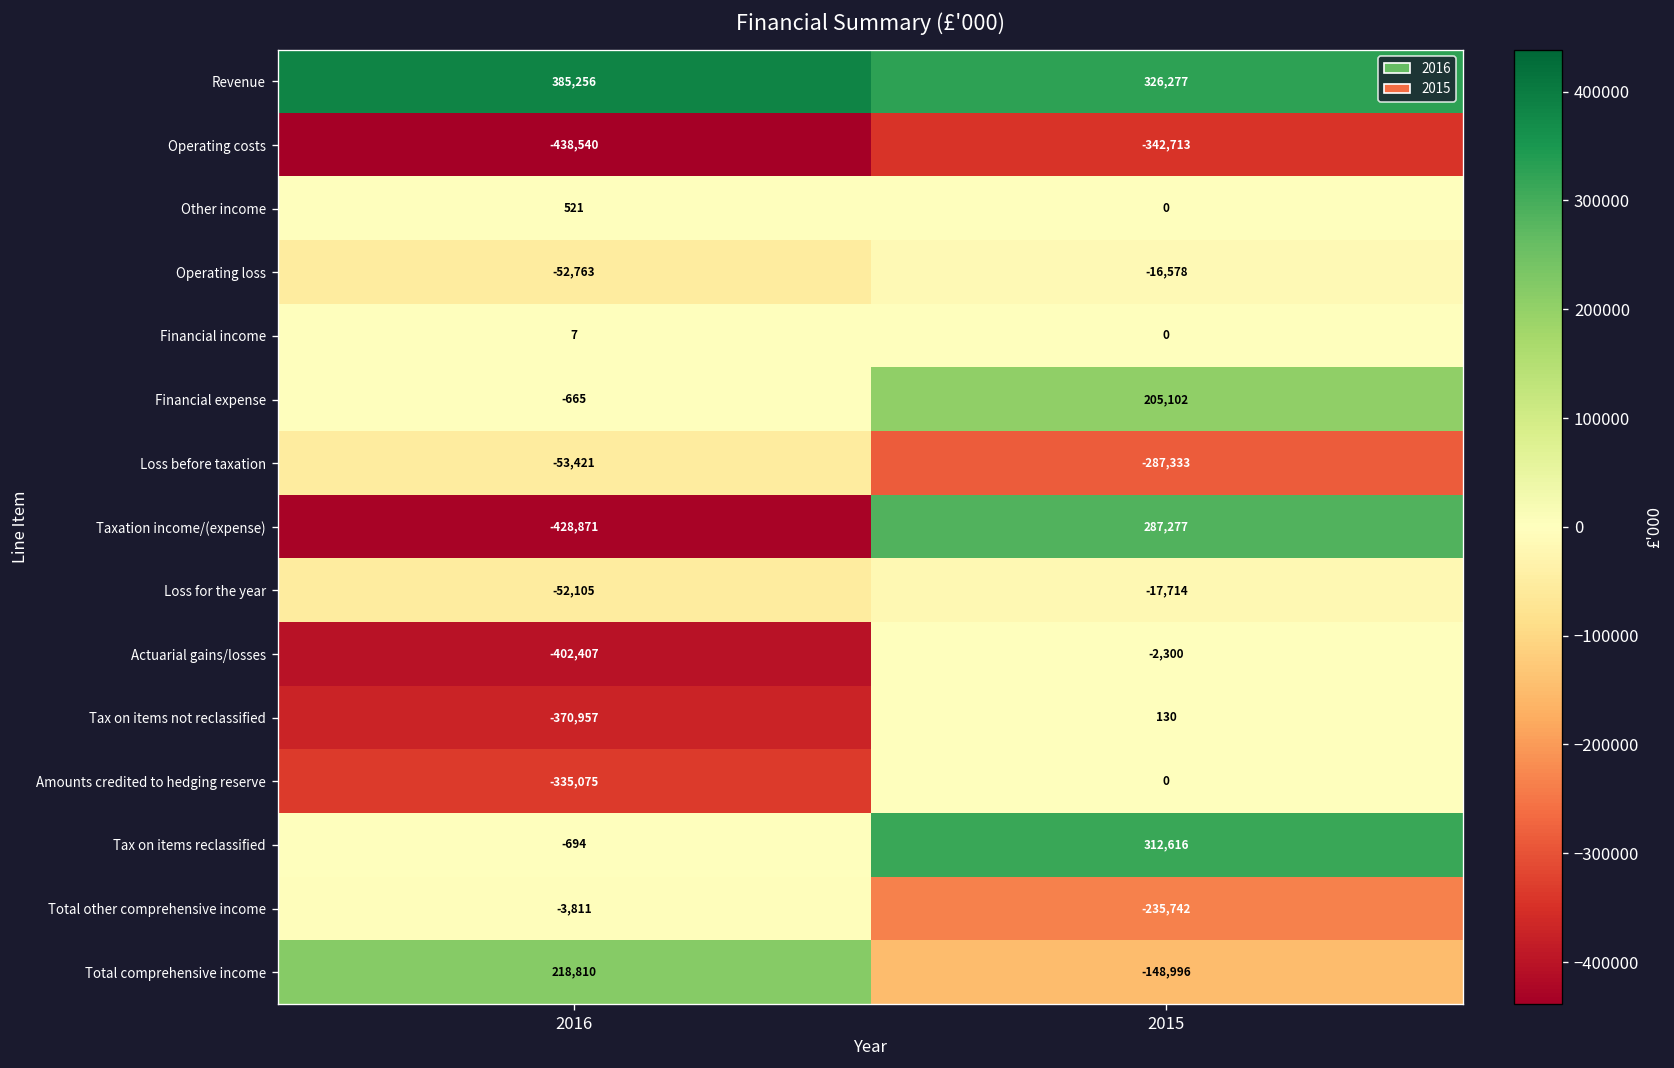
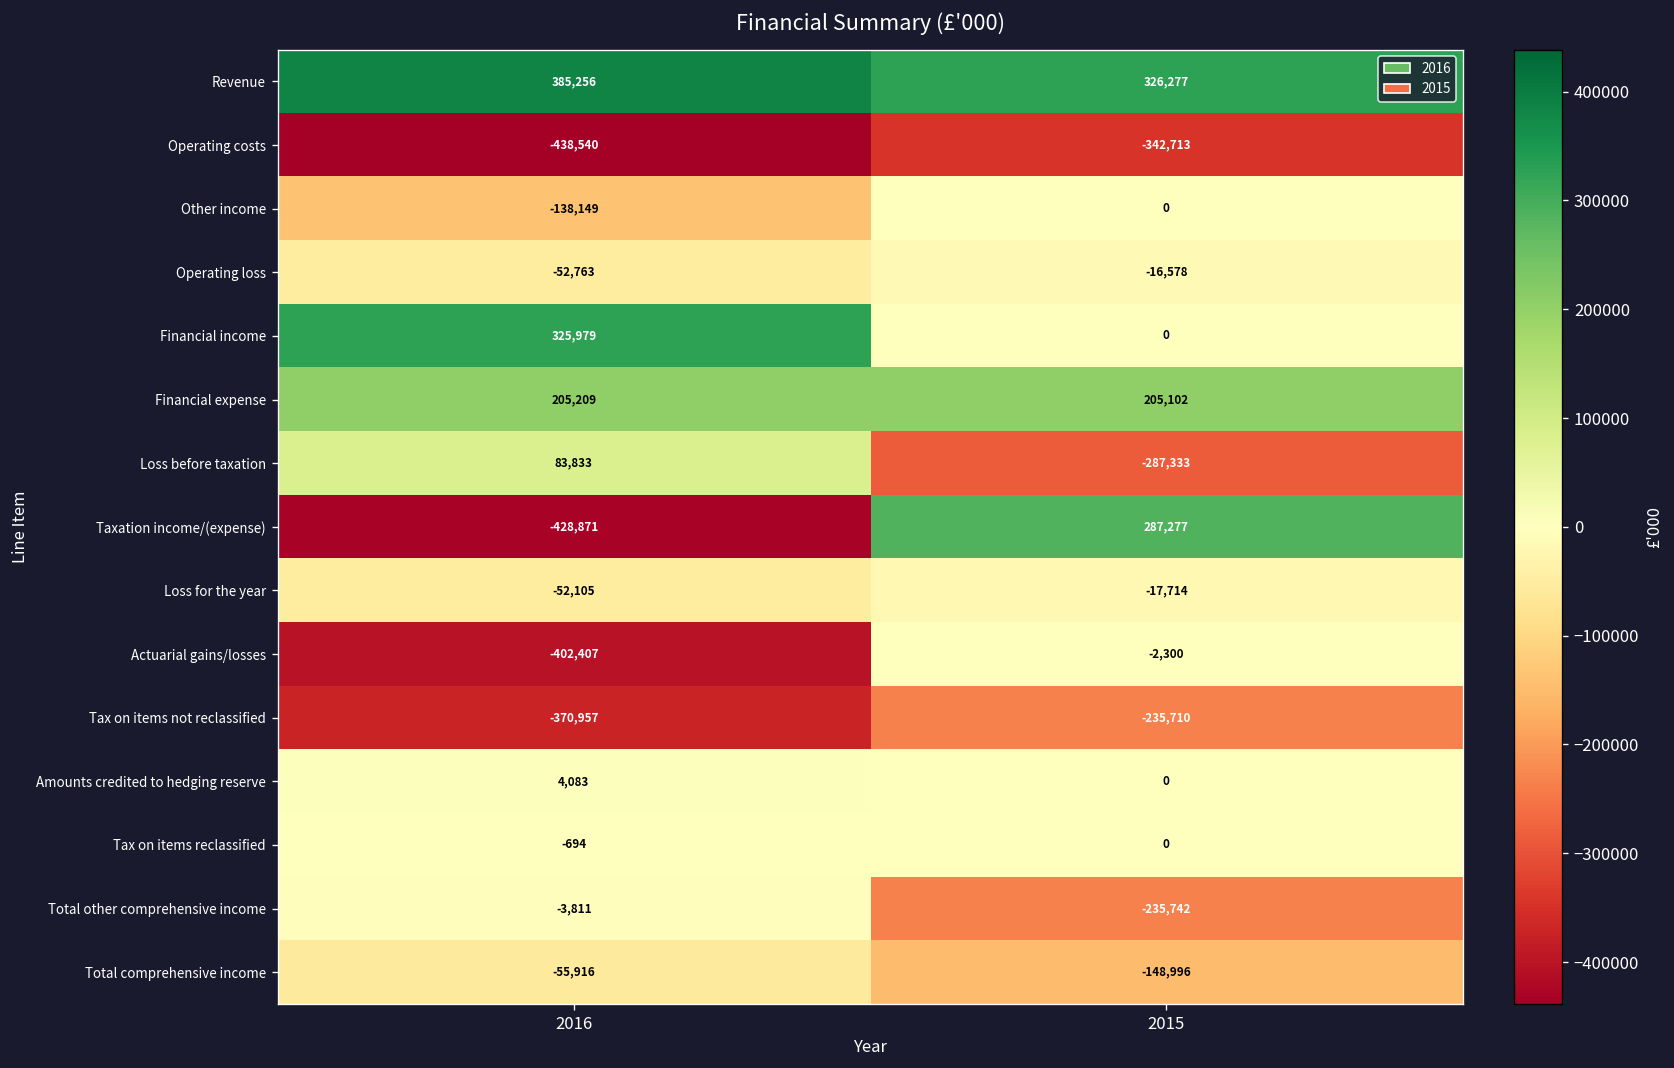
Other income, 2016: 521 -> -138,149
Financial income, 2016: 7 -> 325,979
Financial expense, 2016: -665 -> 205,209
Loss before taxation, 2016: -53,421 -> 83,833
Tax on items not reclassified, 2015: 130 -> -235,710
Amounts credited to hedging reserve, 2016: -335,075 -> 4,083
Tax on items reclassified, 2015: 312,616 -> 0
Total comprehensive income, 2016: 218,810 -> -55,916
